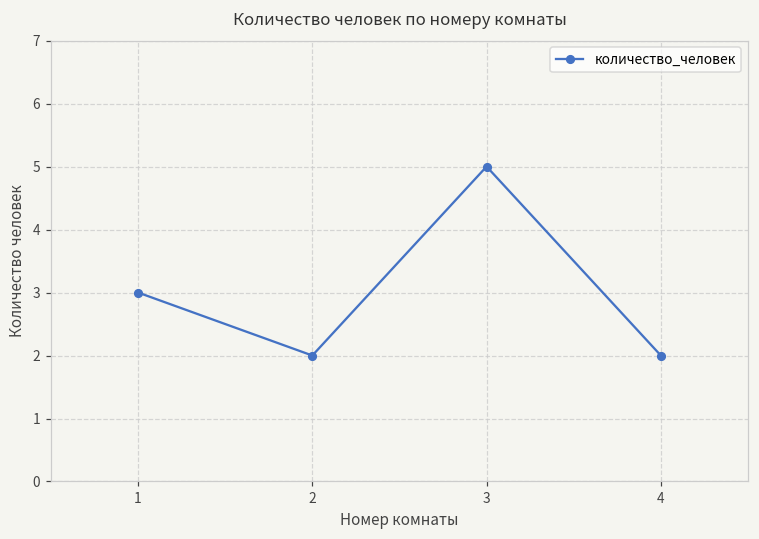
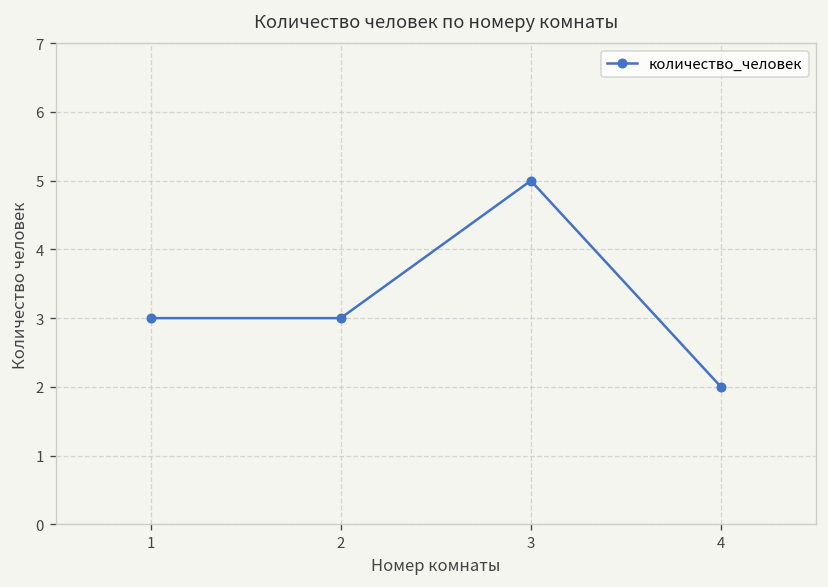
2: 2 -> 3
